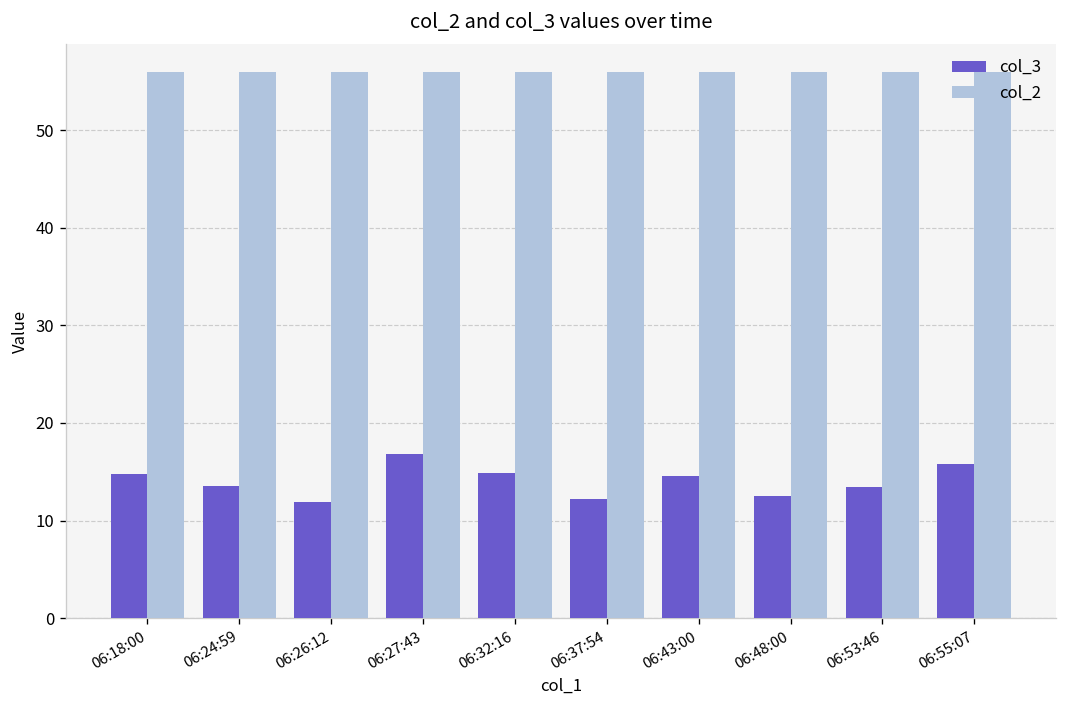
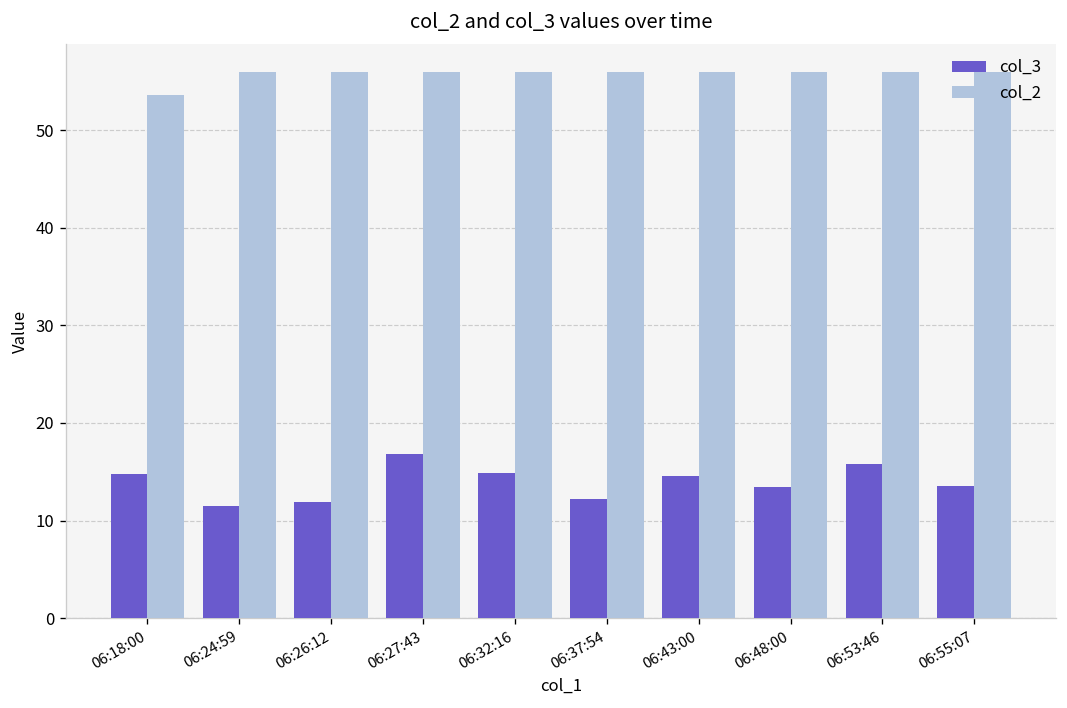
col_2, 06:18:00: 56 -> 54
col_3, 06:24:59: 14 -> 12
col_3, 06:48:00: 12 -> 13
col_3, 06:53:46: 13 -> 16
col_3, 06:55:07: 16 -> 14
